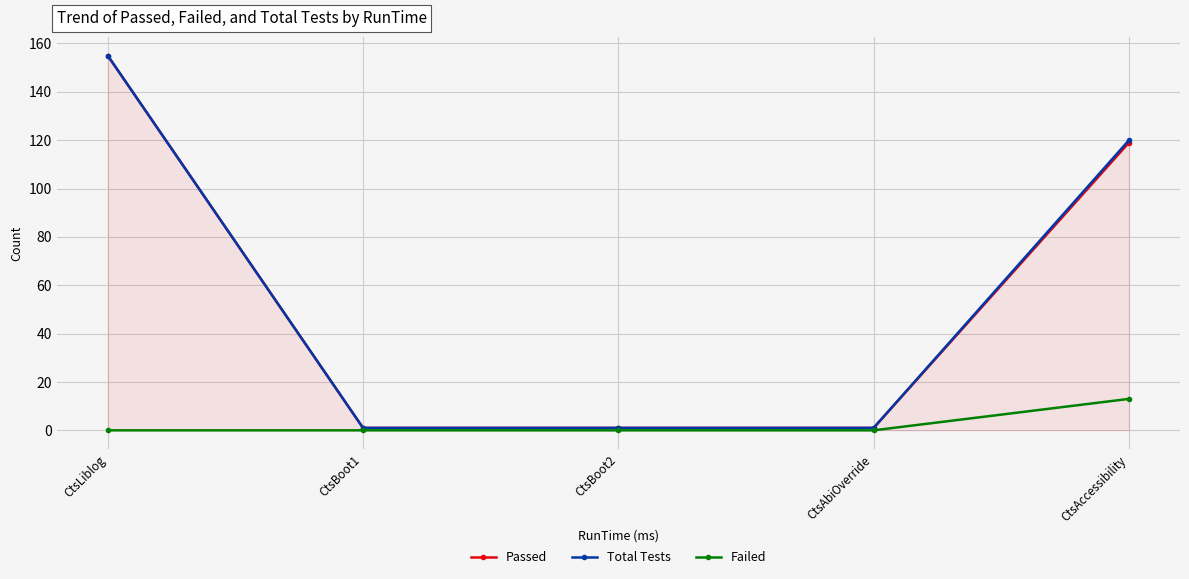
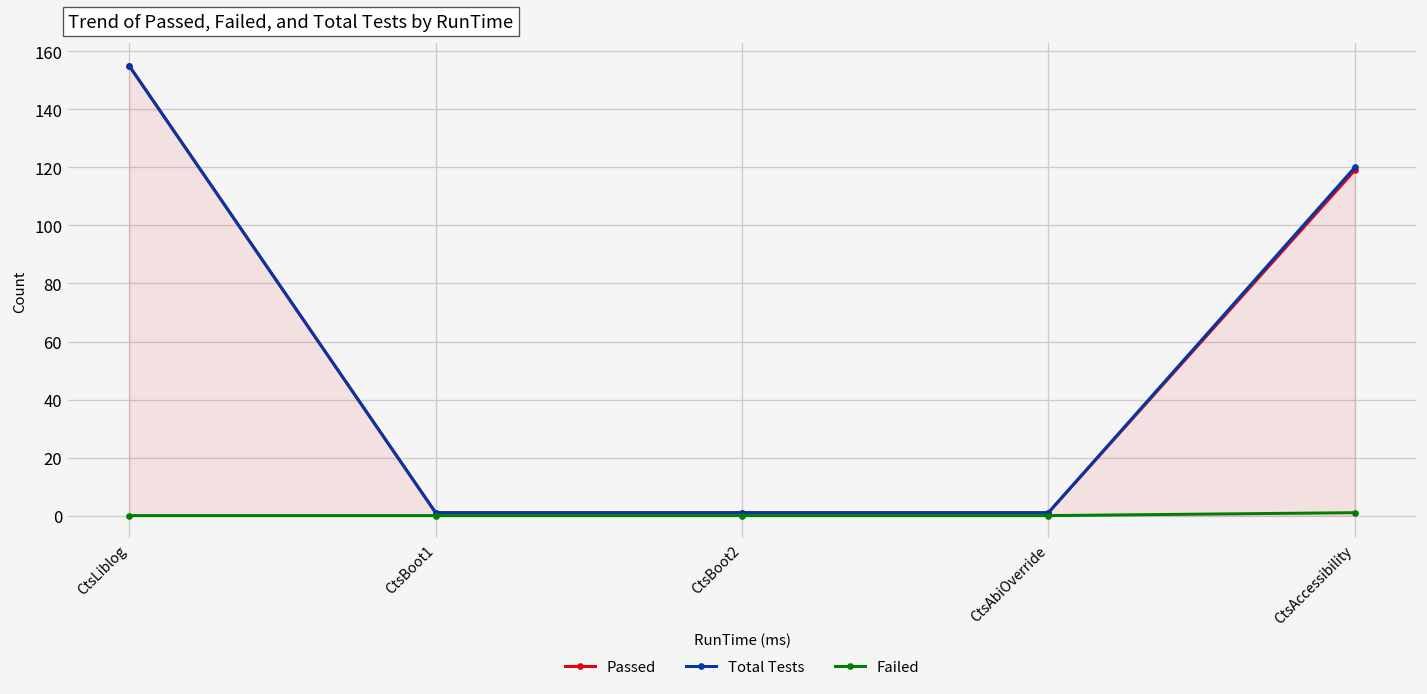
Failed, CtsAccessibility: 13 -> 1
